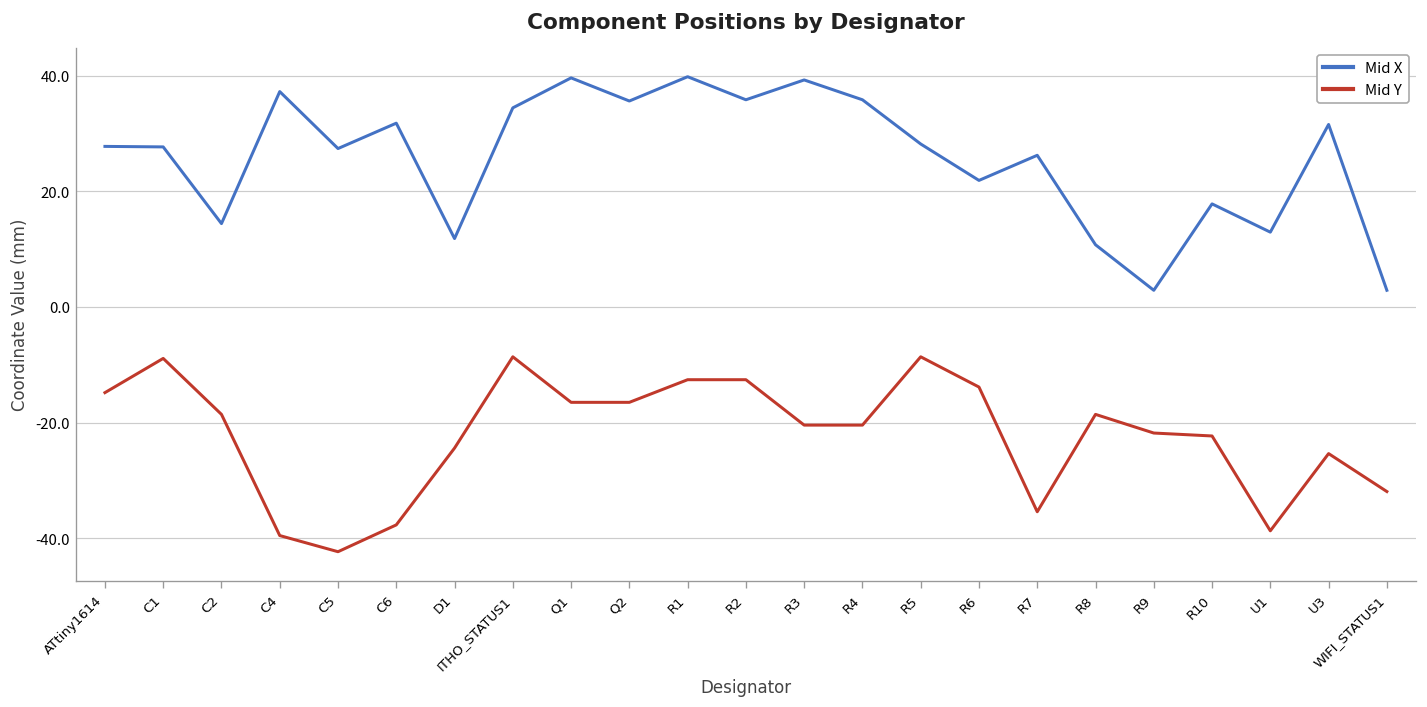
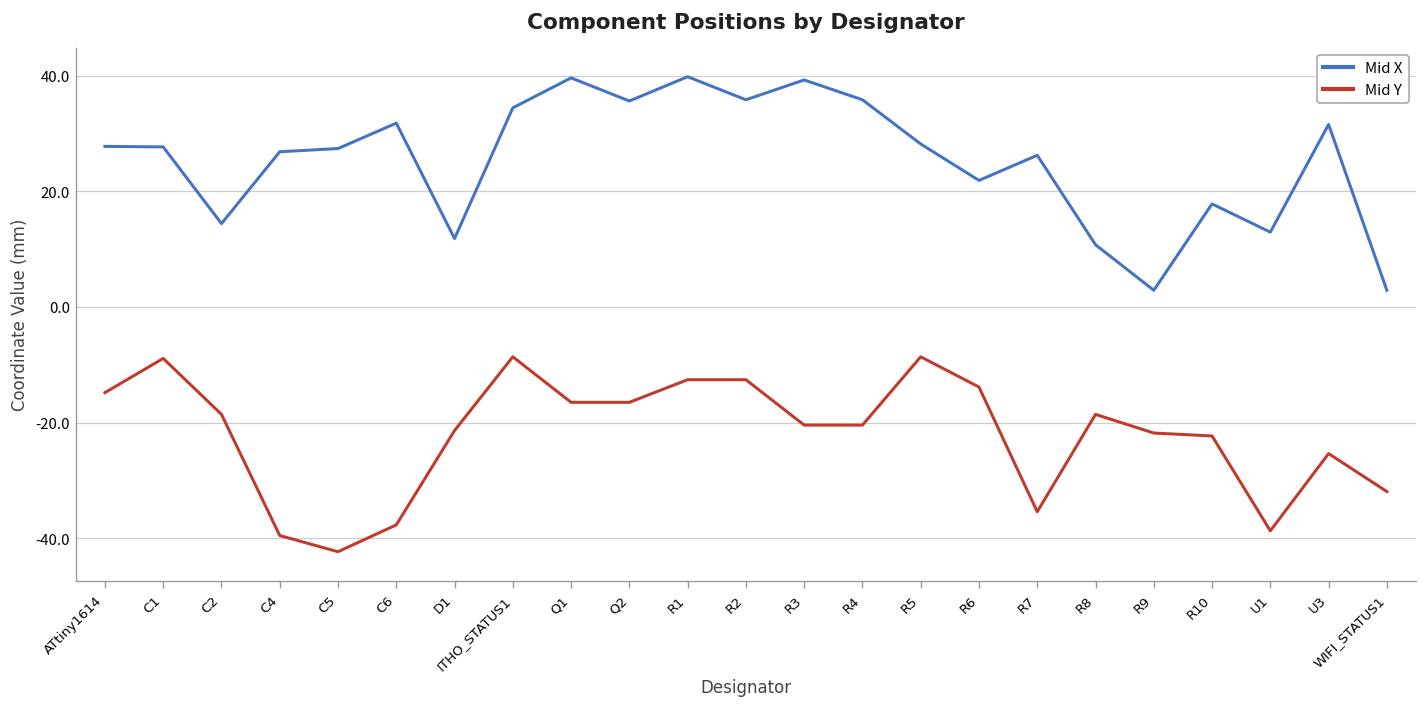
Mid X, C4: 37 -> 27
Mid Y, D1: -24 -> -21
